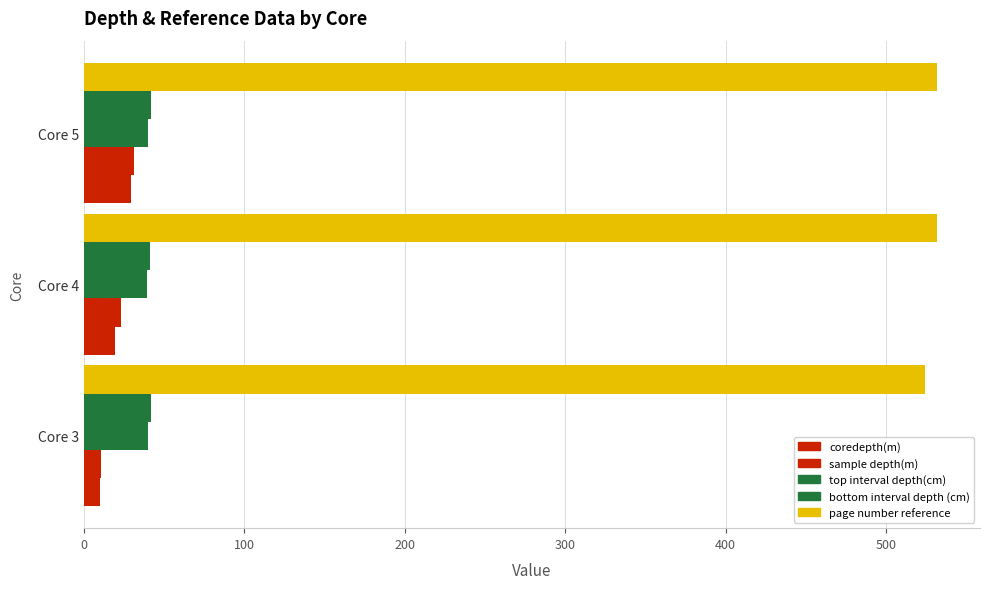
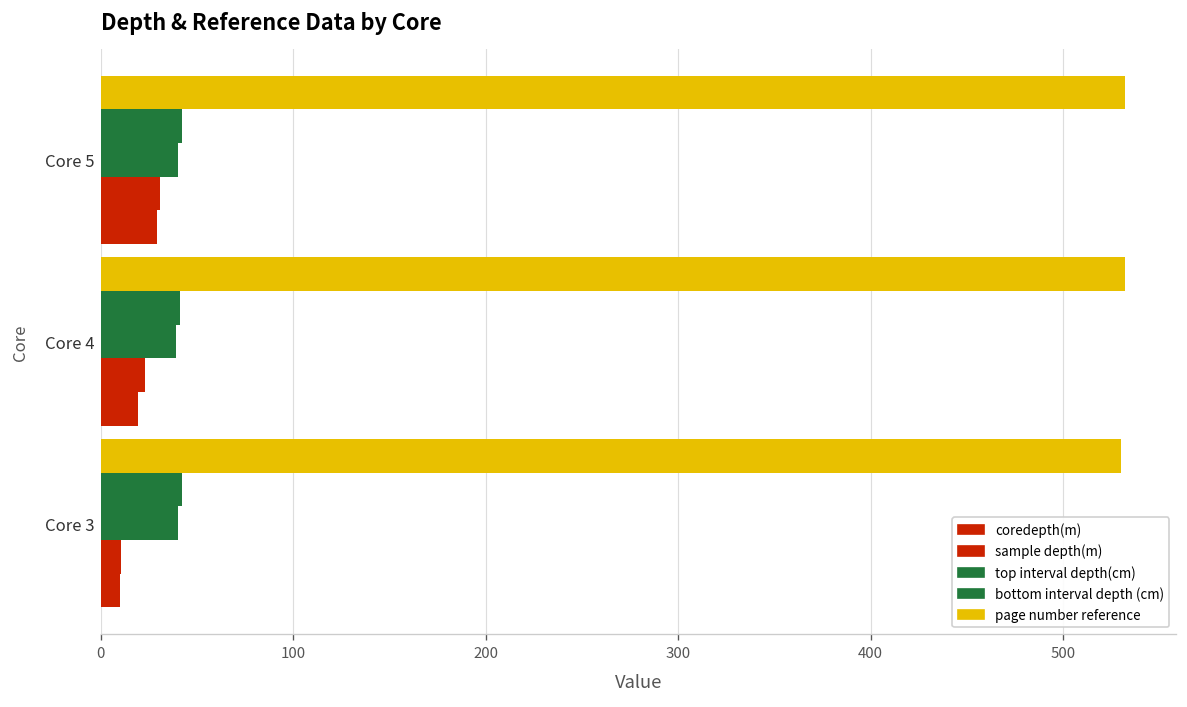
page number reference, Core 3: 524 -> 530
